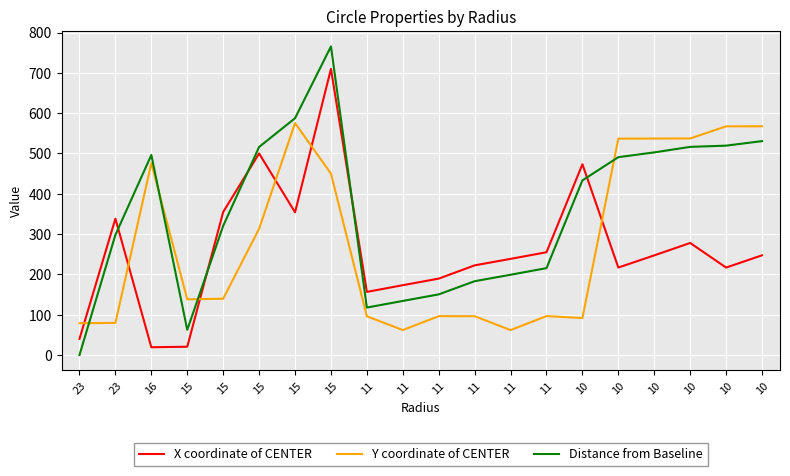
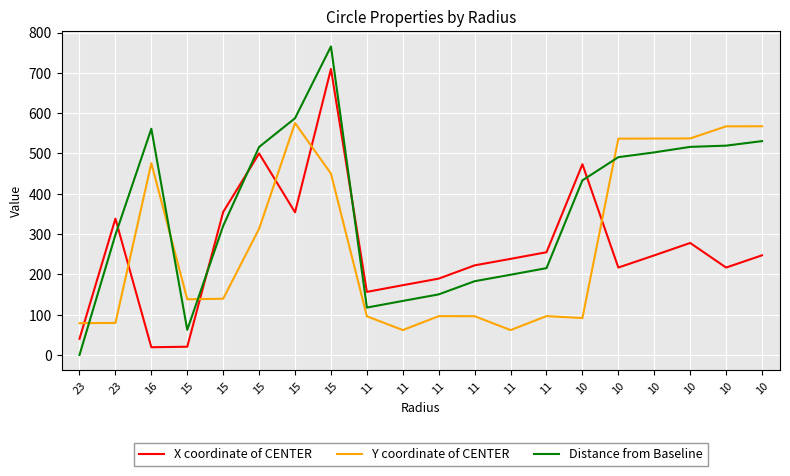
Distance from Baseline, 16: 500 -> 560
